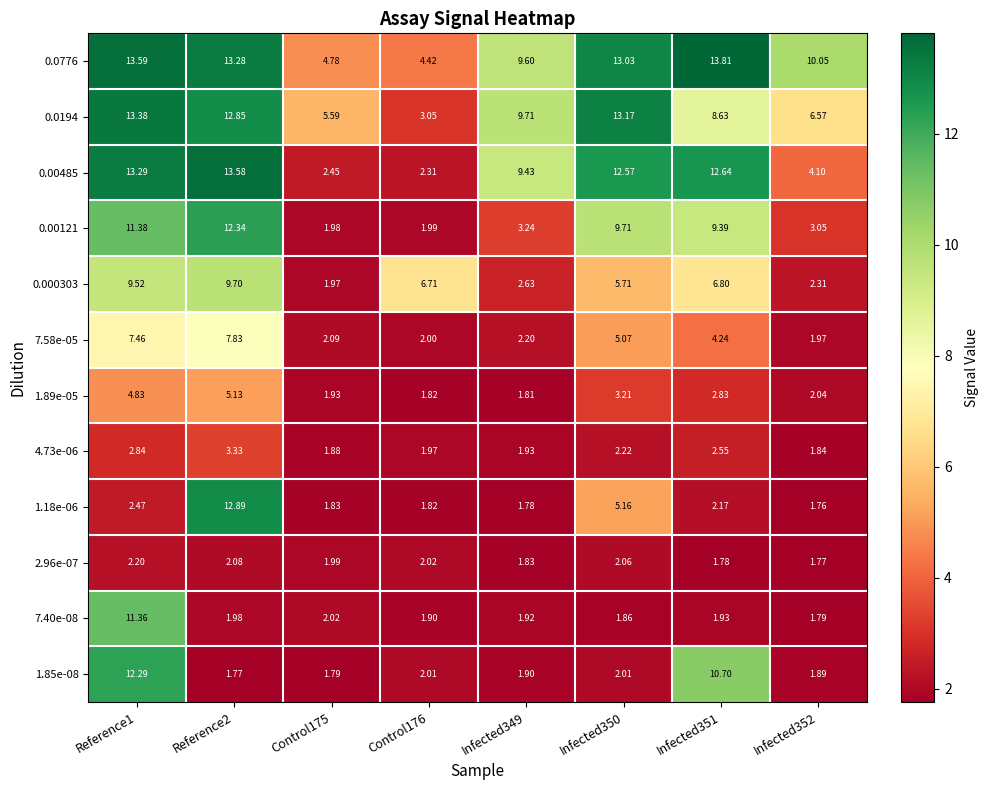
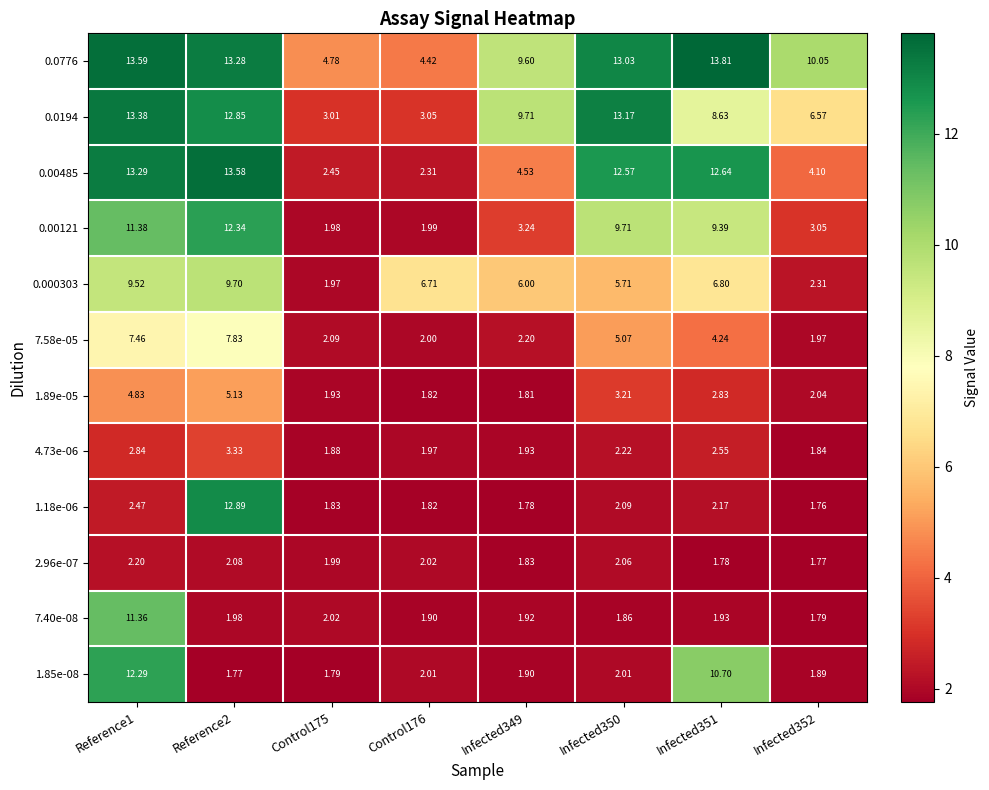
0.0194, Control175: 5.59 -> 3.01
0.00485, Infected349: 9.43 -> 4.53
0.000303, Infected349: 2.63 -> 6.00
1.18e-06, Infected350: 5.16 -> 2.09
